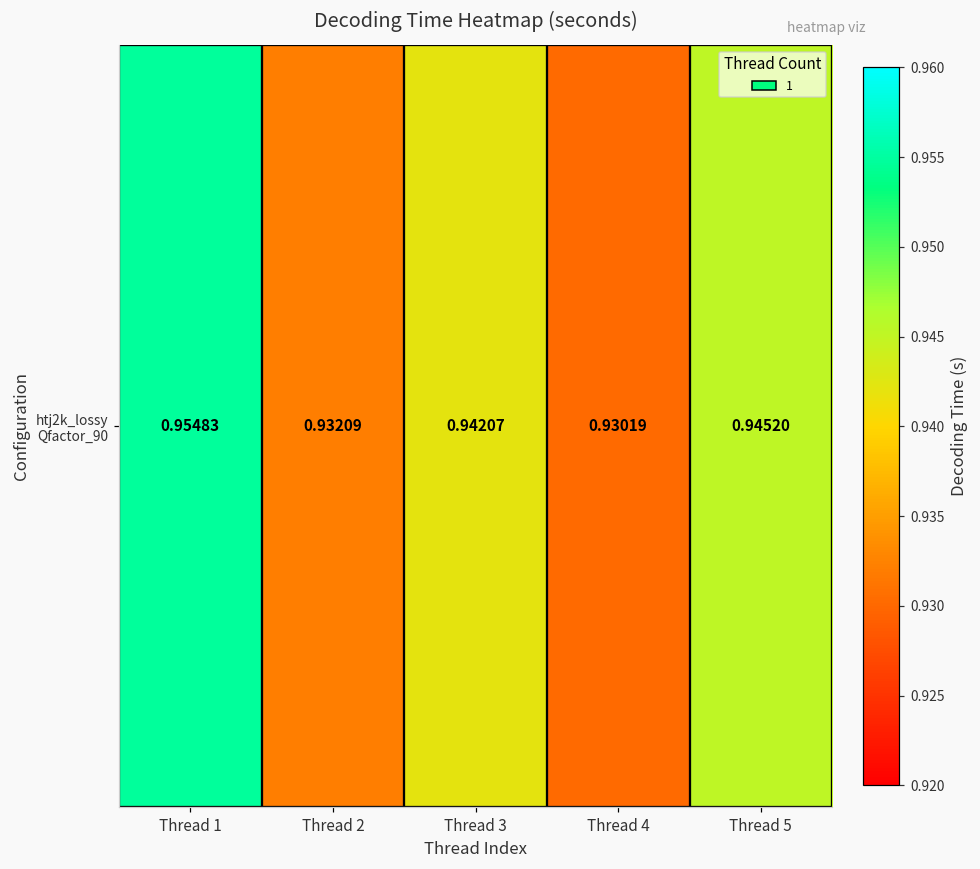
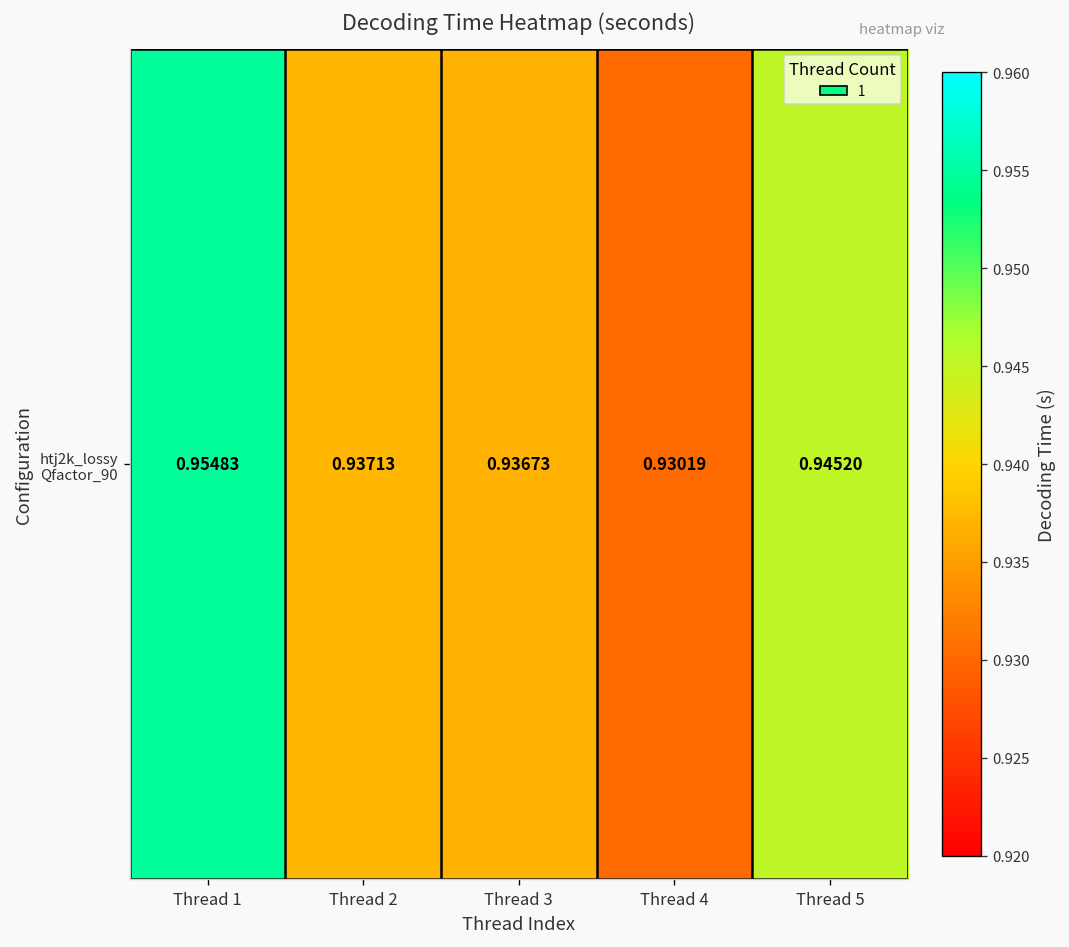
htj2k_lossy Qfactor_90, Thread 2: 0.93209 -> 0.93713
htj2k_lossy Qfactor_90, Thread 3: 0.94207 -> 0.93673
